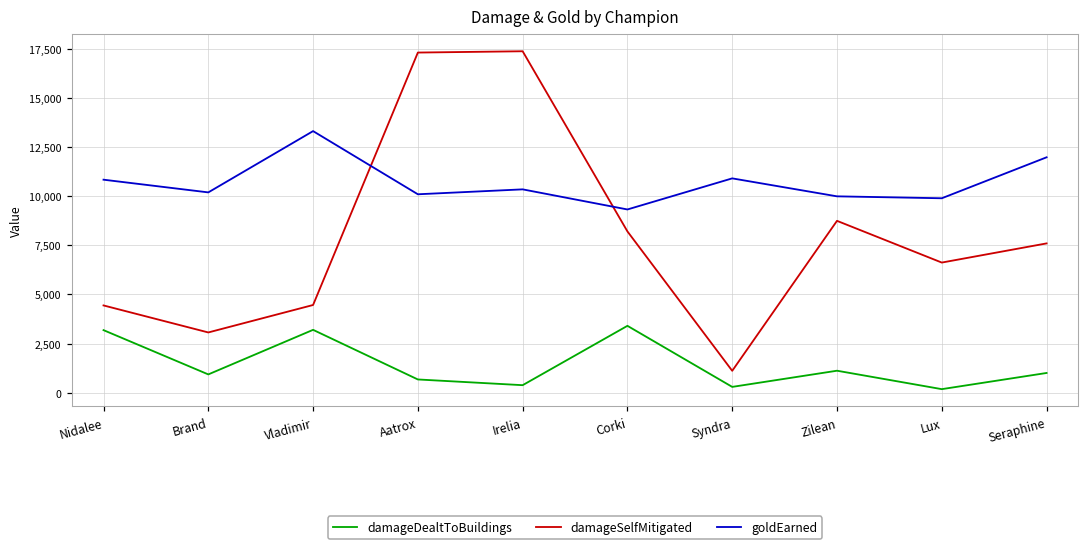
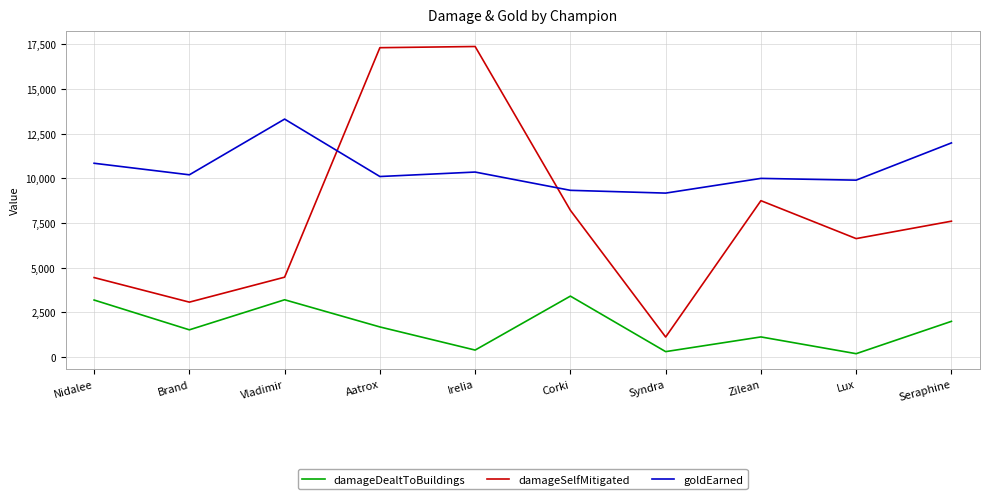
damageDealtToBuildings, Brand: 900 -> 1,500
damageDealtToBuildings, Aatrox: 700 -> 1,700
goldEarned, Syndra: 10,900 -> 9,200
damageDealtToBuildings, Seraphine: 1,000 -> 2,000
